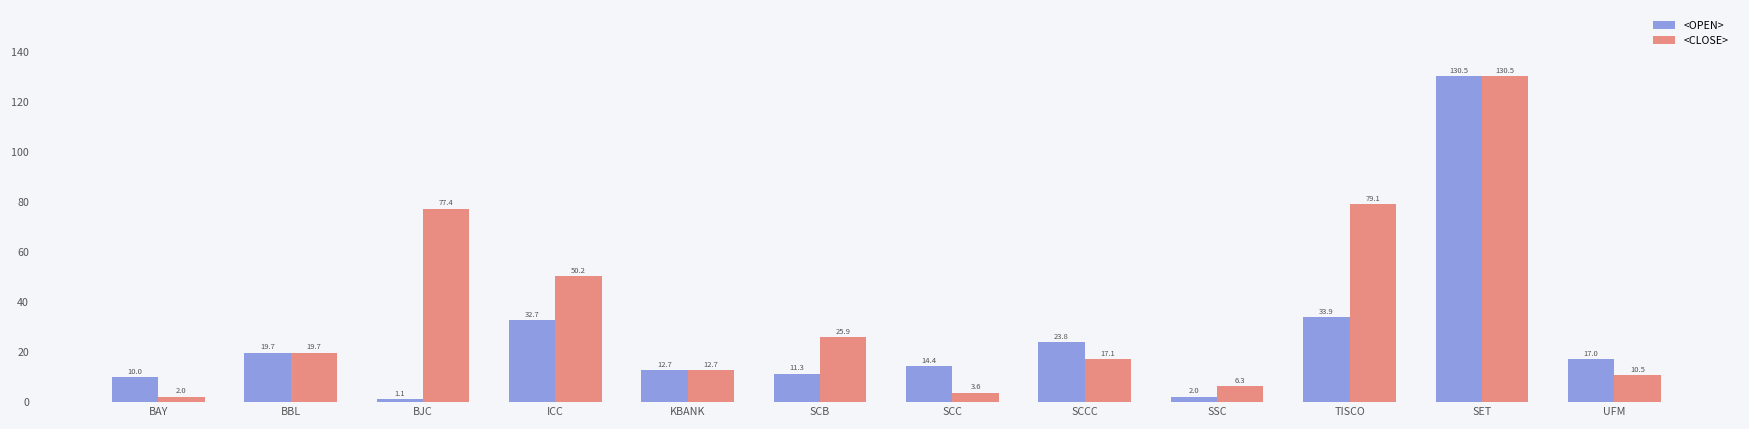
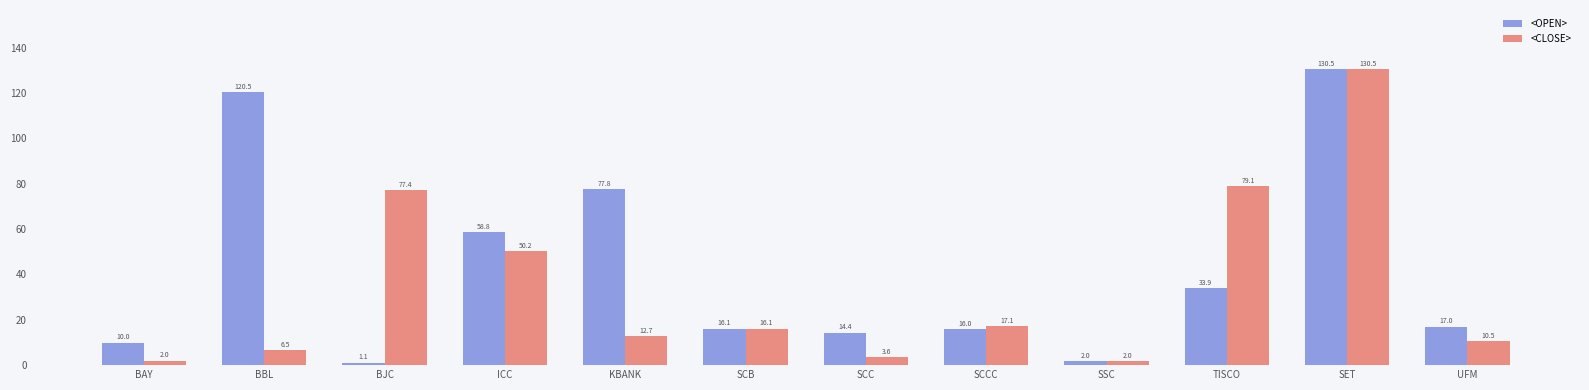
<OPEN>, BBL: 19.7 -> 120.5
<CLOSE>, BBL: 19.7 -> 6.5
<OPEN>, ICC: 32.7 -> 58.8
<OPEN>, KBANK: 12.7 -> 77.8
<OPEN>, SCB: 11.3 -> 16.1
<CLOSE>, SCB: 25.9 -> 16.1
<OPEN>, SCCC: 23.8 -> 16.0
<CLOSE>, SSC: 6.3 -> 2.0
